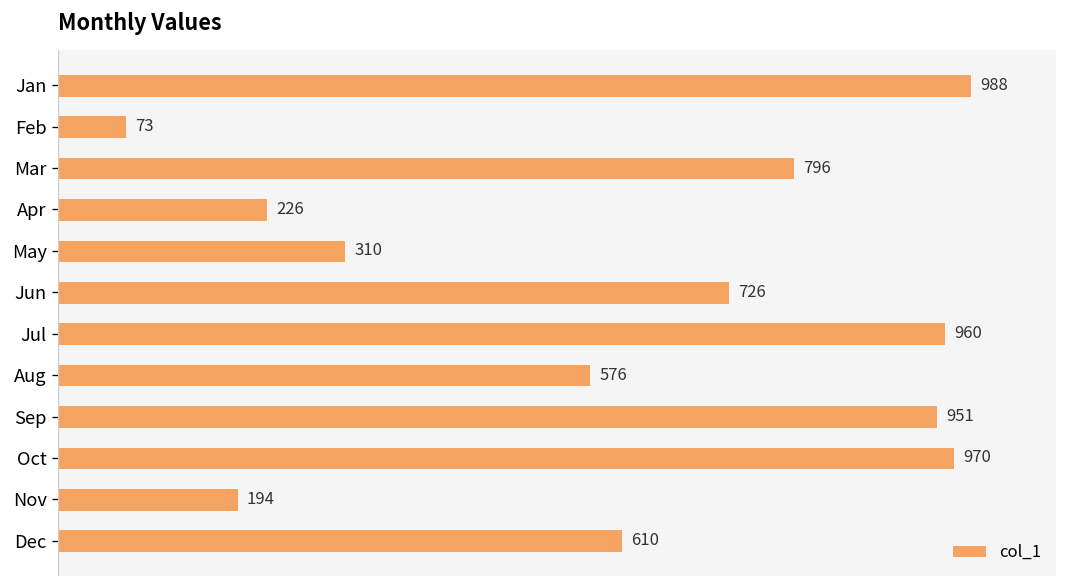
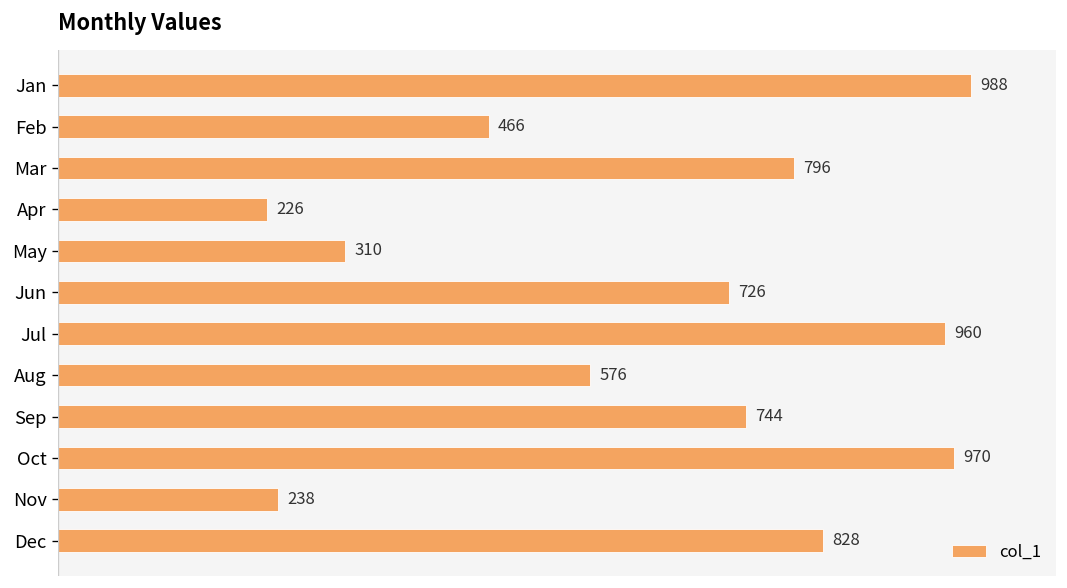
Feb: 73 -> 466
Sep: 951 -> 744
Nov: 194 -> 238
Dec: 610 -> 828
